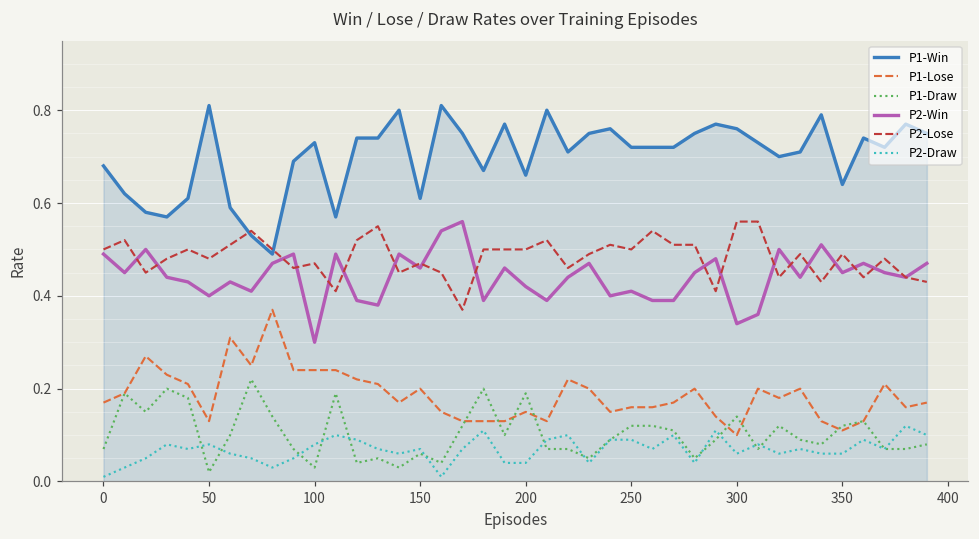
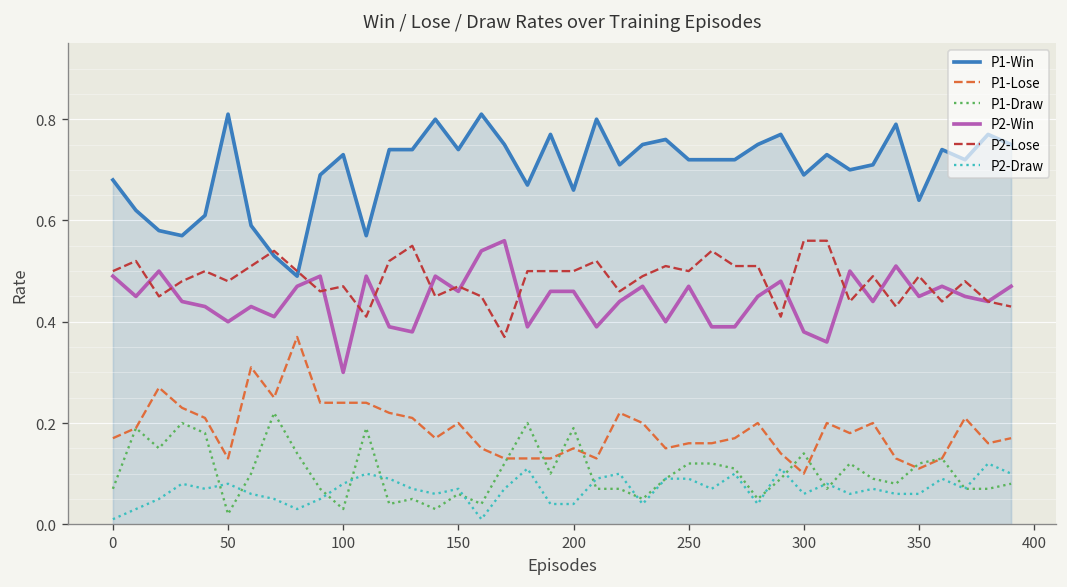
P1-Win, 150: 0.61 -> 0.74
P2-Win, 200: 0.42 -> 0.46
P2-Win, 250: 0.41 -> 0.47
P1-Win, 300: 0.76 -> 0.69
P2-Win, 300: 0.34 -> 0.38
